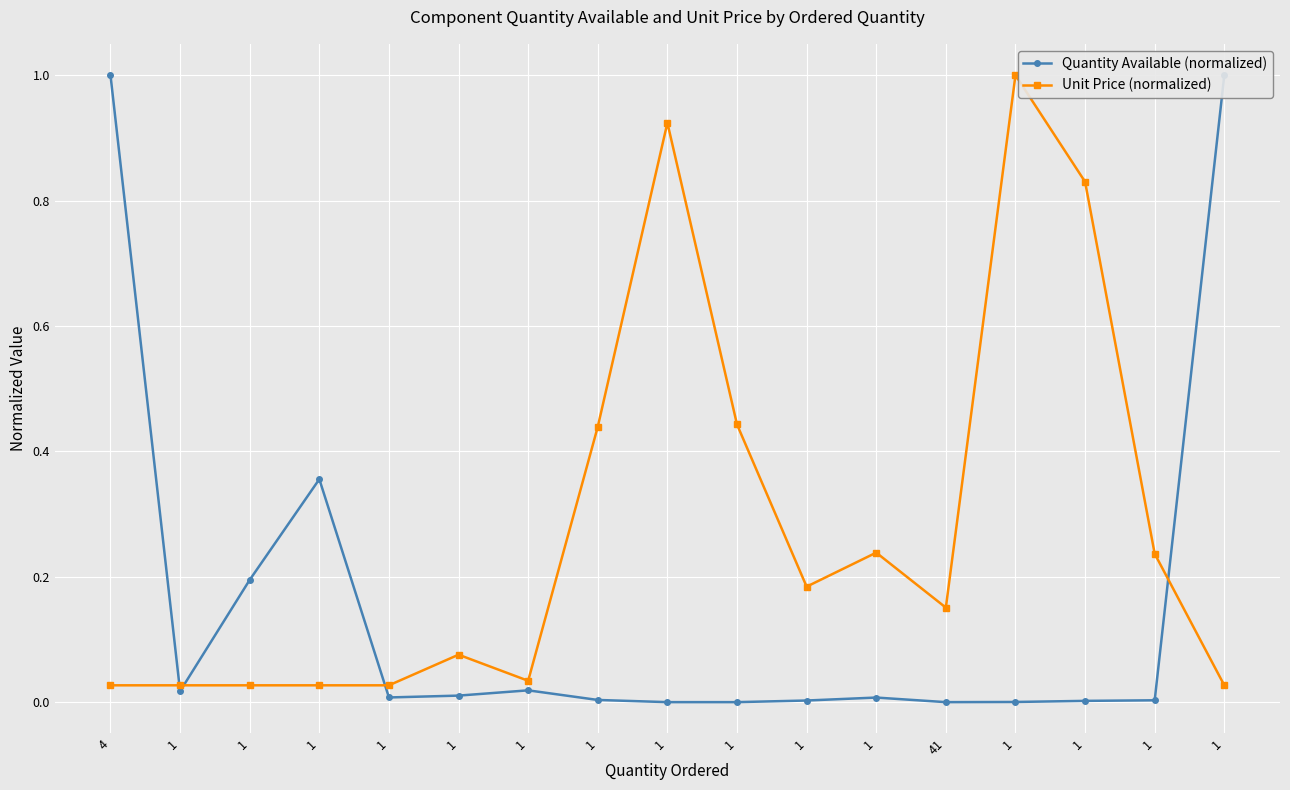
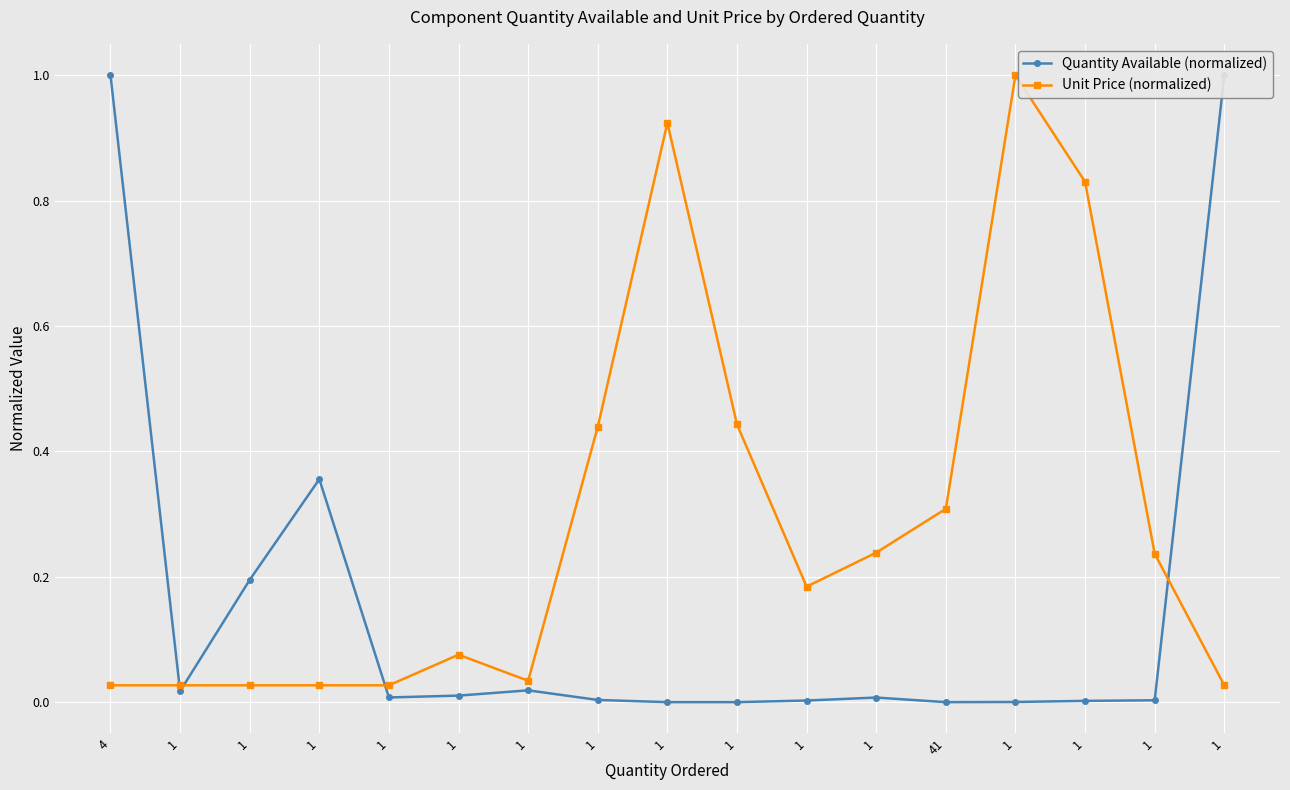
Unit Price (normalized), 41: 0.15 -> 0.31
